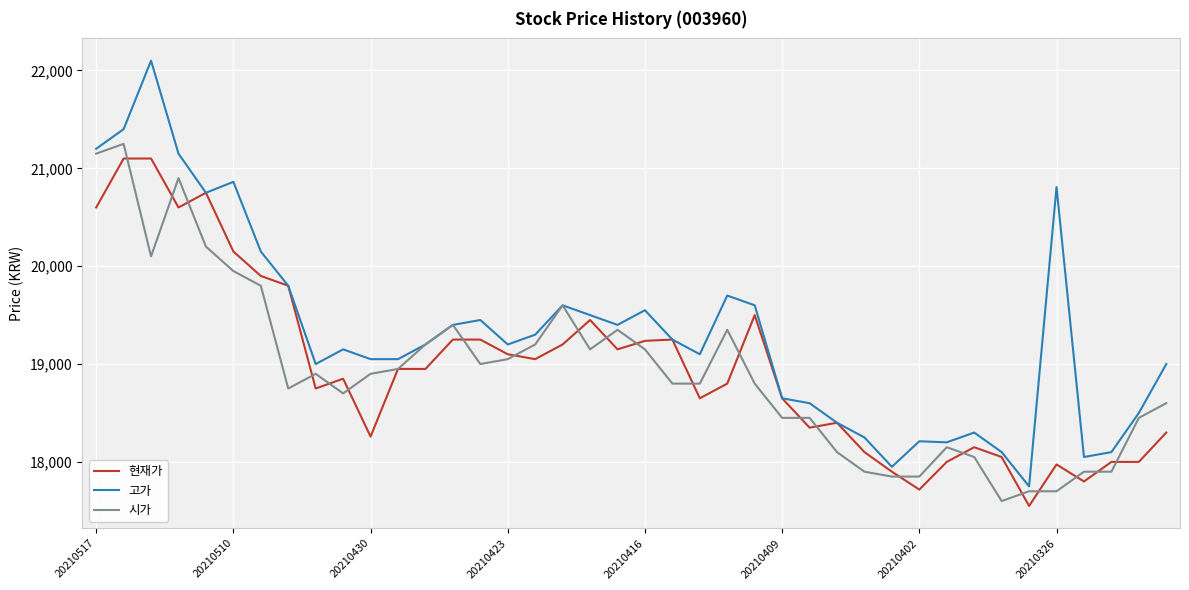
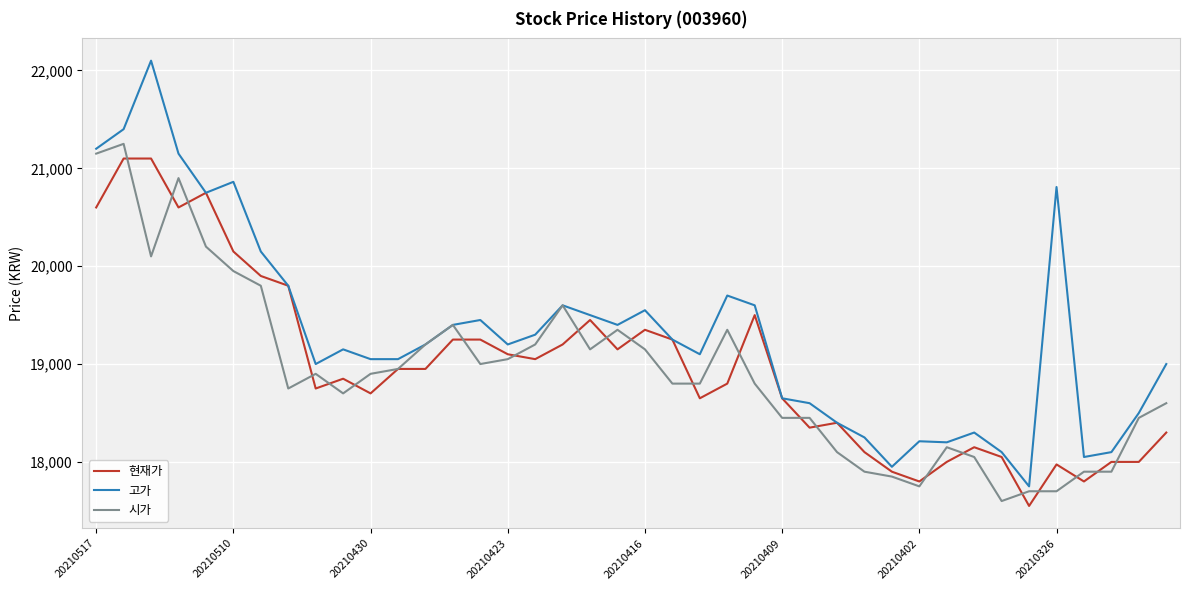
현재가, 20210430: 18,300 -> 18,700
현재가, 20210416: 19,200 -> 19,400
현재가, 20210402: 17,700 -> 17,800
시가, 20210402: 17,900 -> 17,800
